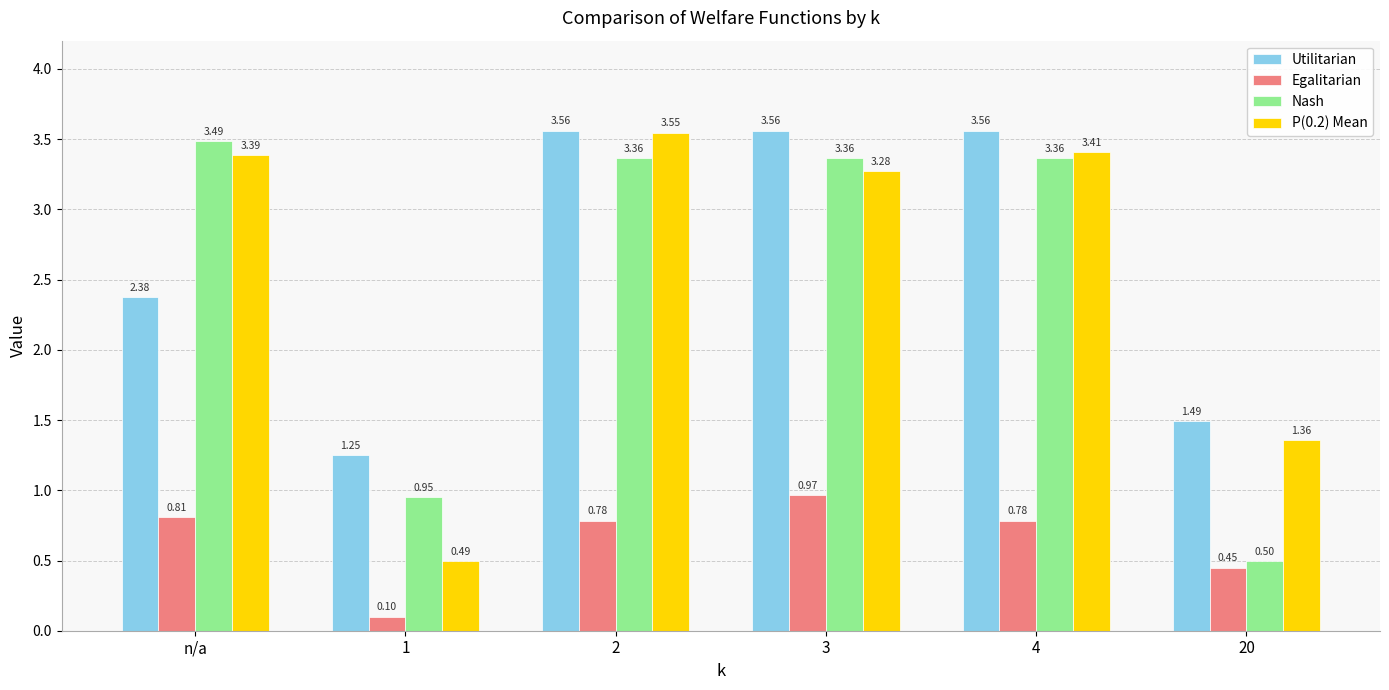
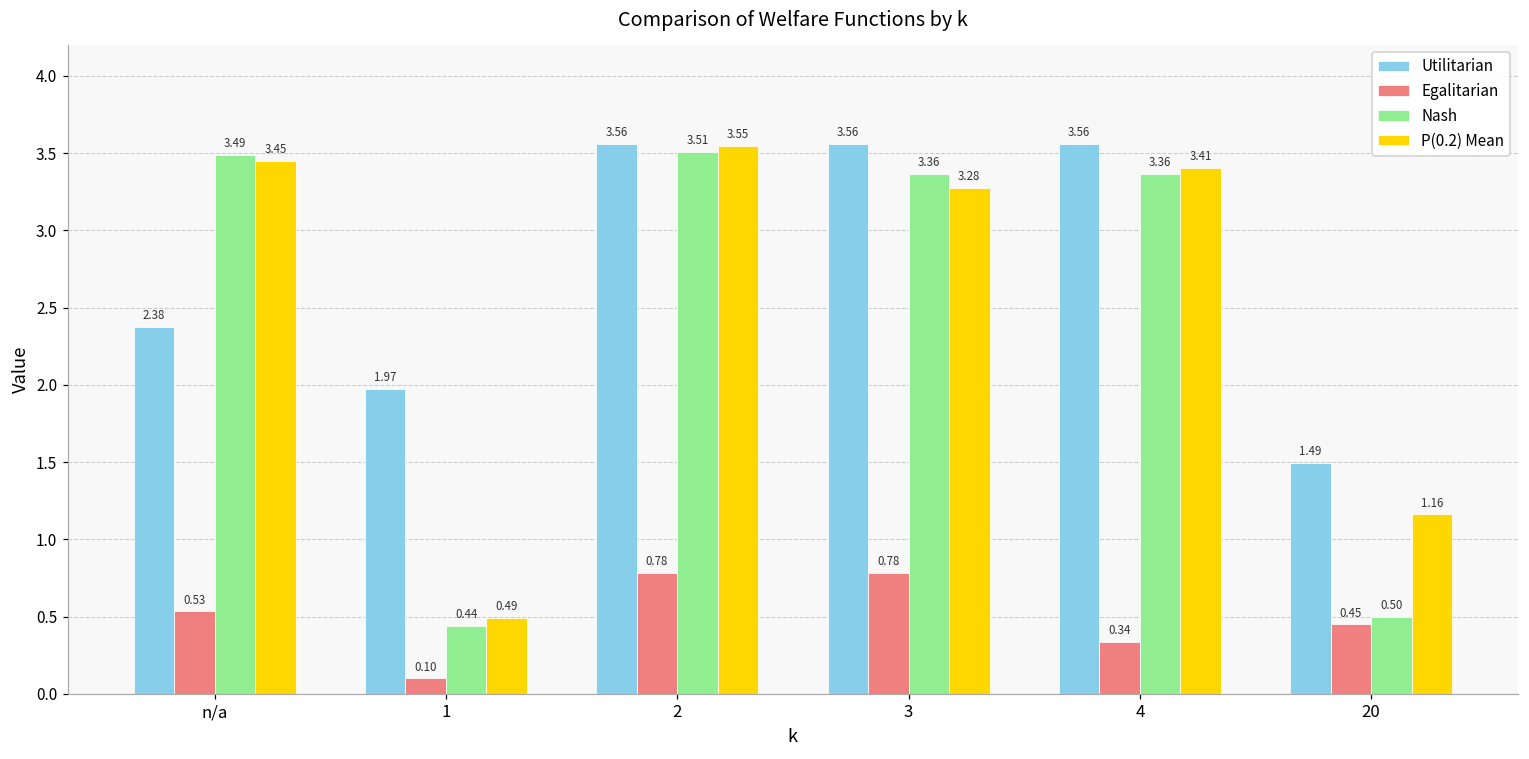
Egalitarian, n/a: 0.81 -> 0.53
P(0.2) Mean, n/a: 3.39 -> 3.45
Utilitarian, 1: 1.25 -> 1.97
Nash, 1: 0.95 -> 0.44
Nash, 2: 3.36 -> 3.51
Egalitarian, 3: 0.97 -> 0.78
Egalitarian, 4: 0.78 -> 0.34
P(0.2) Mean, 20: 1.36 -> 1.16
